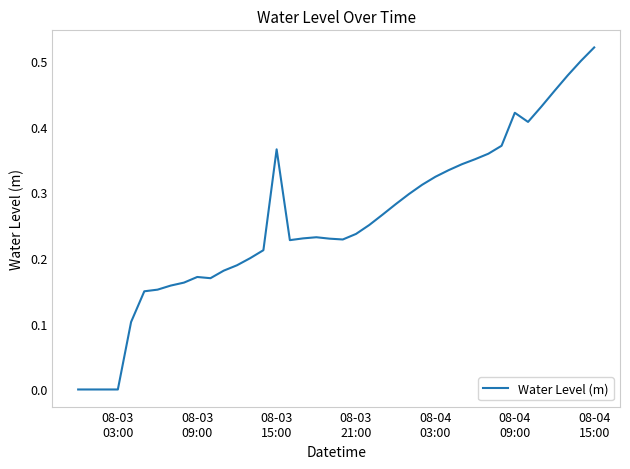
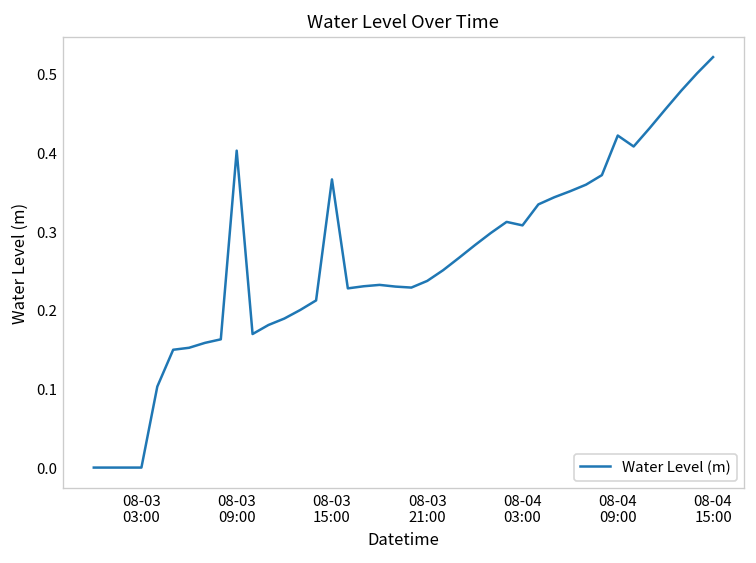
08-03 09:00: 0.17 -> 0.40
08-04 03:00: 0.32 -> 0.31
